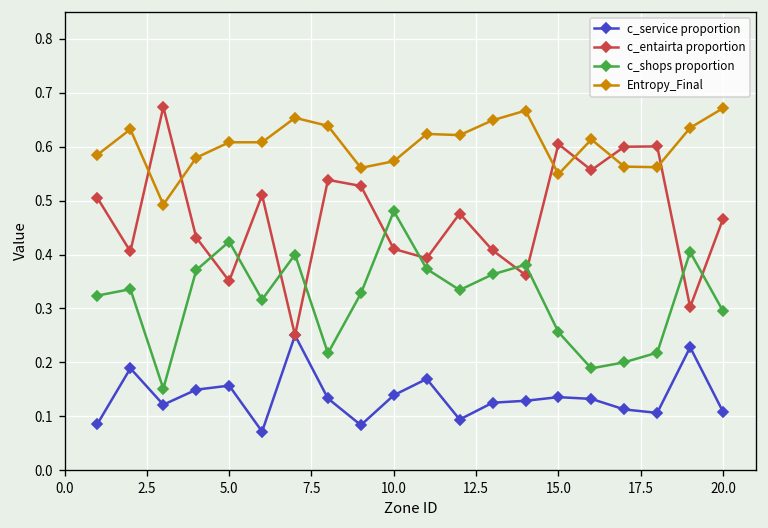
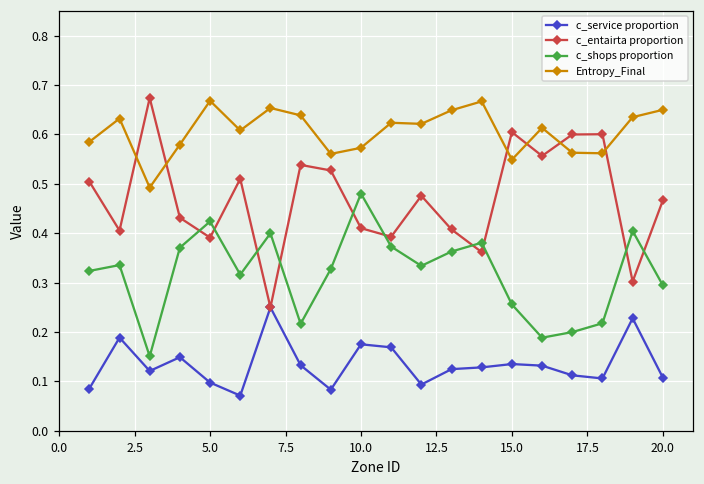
c_service proportion, 5.0: 0.16 -> 0.10
c_entairta proportion, 5.0: 0.35 -> 0.39
Entropy_Final, 5.0: 0.61 -> 0.67
c_service proportion, 10.0: 0.14 -> 0.18
Entropy_Final, 20.0: 0.67 -> 0.65
